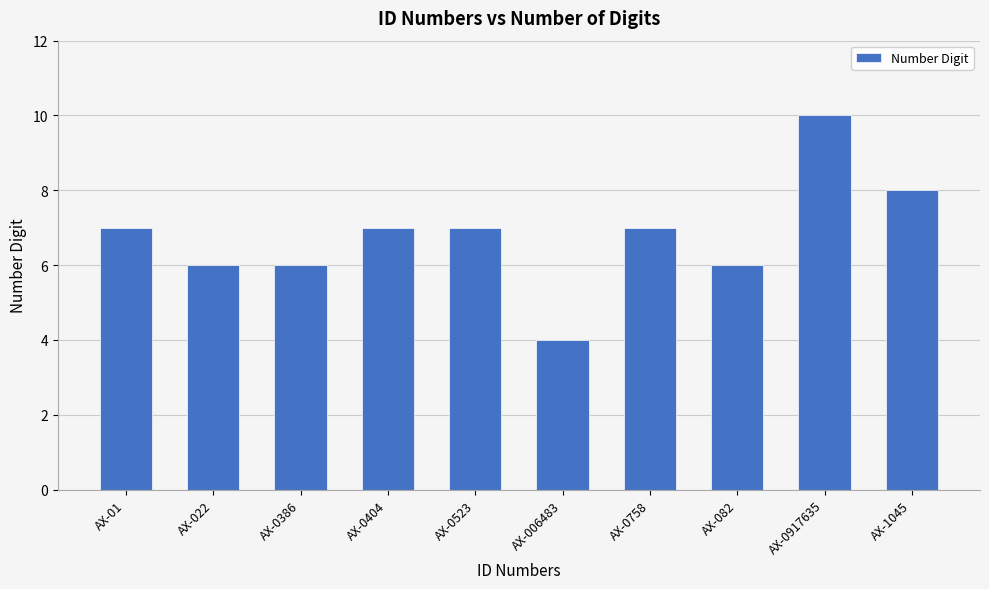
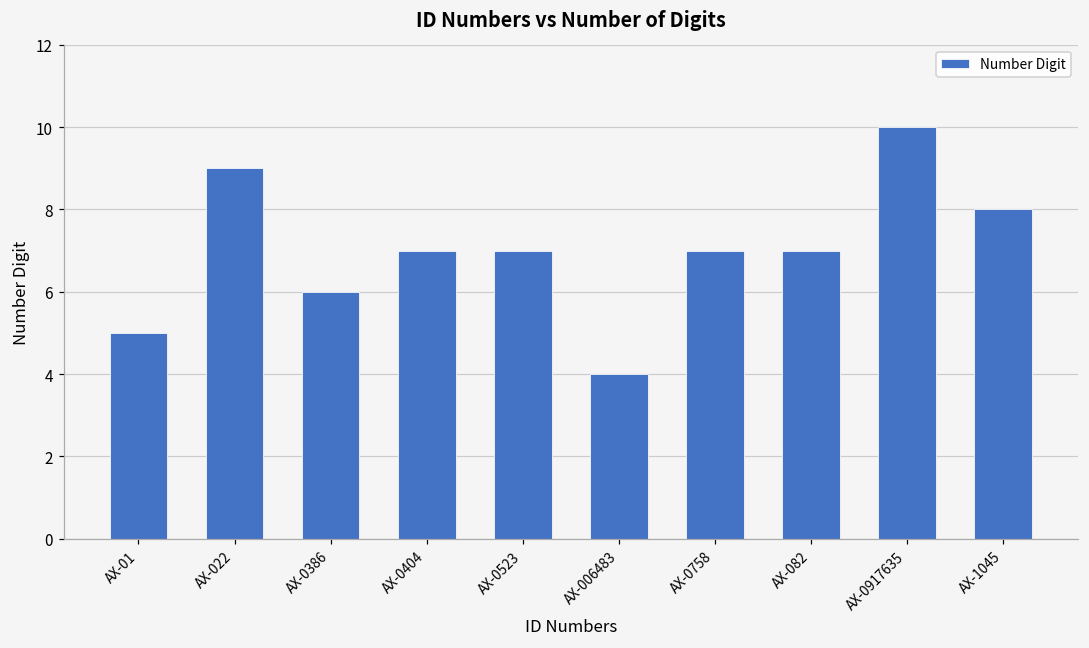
AX-01: 7 -> 5
AX-022: 6 -> 9
AX-082: 6 -> 7
